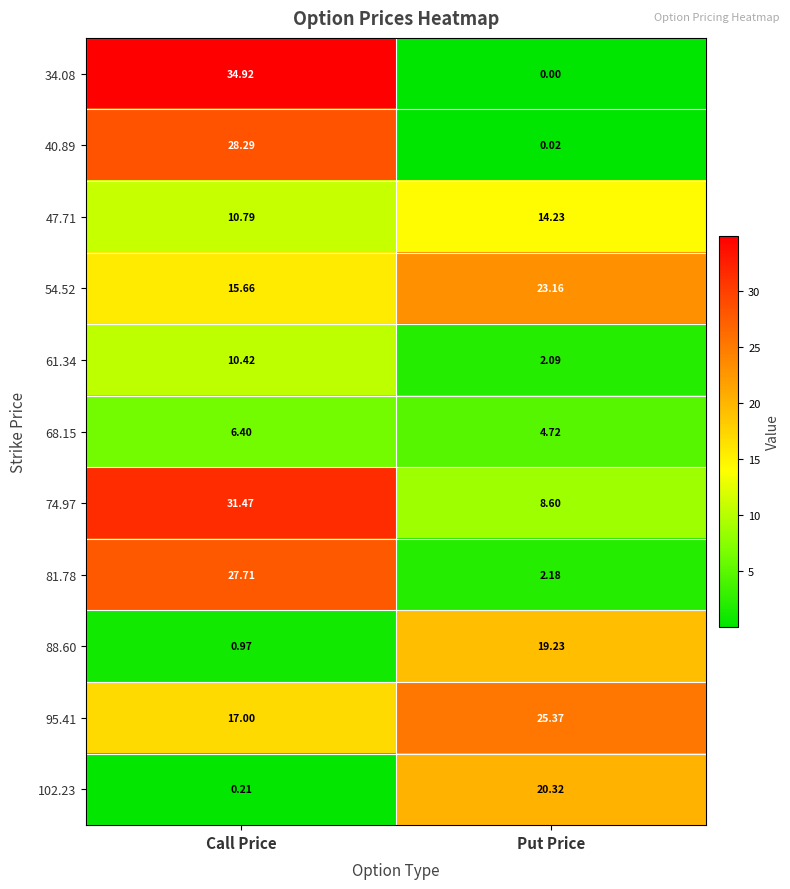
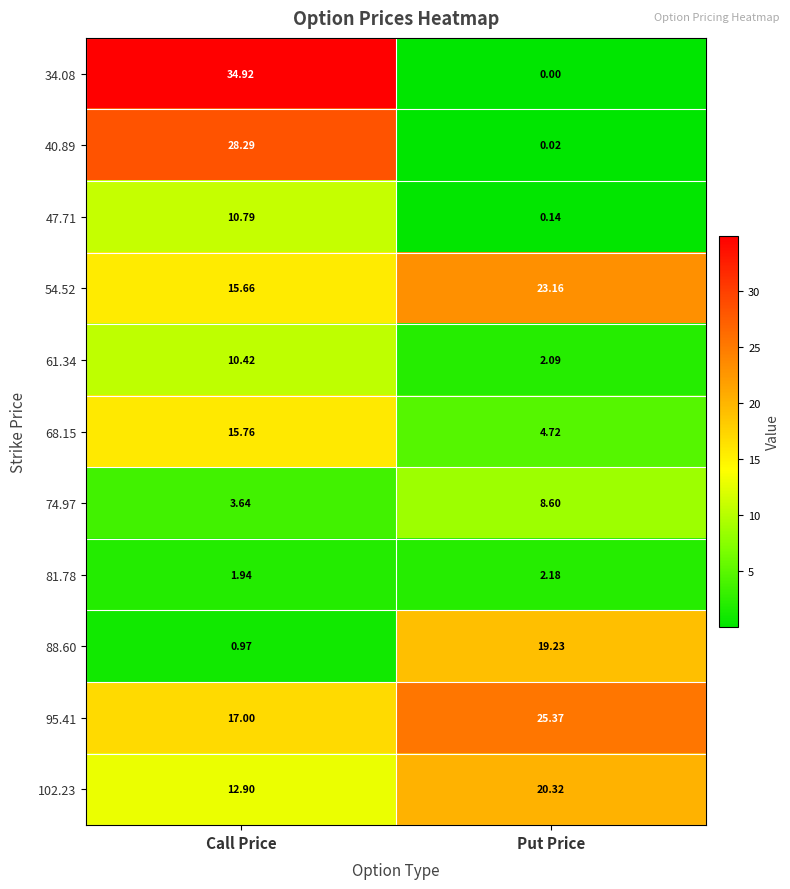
47.71, Put Price: 14.23 -> 0.14
68.15, Call Price: 6.40 -> 15.76
74.97, Call Price: 31.47 -> 3.64
81.78, Call Price: 27.71 -> 1.94
102.23, Call Price: 0.21 -> 12.90
